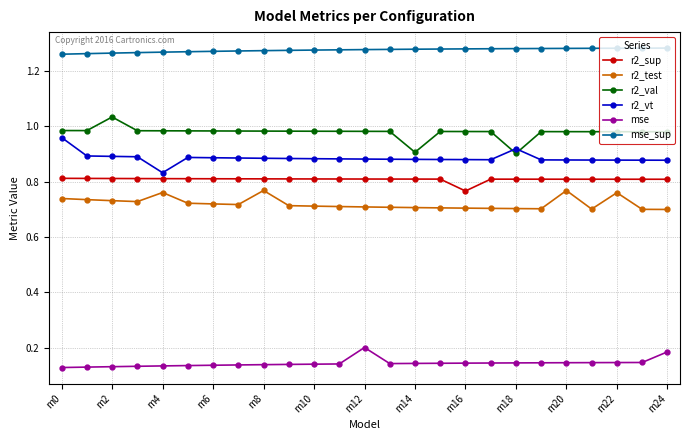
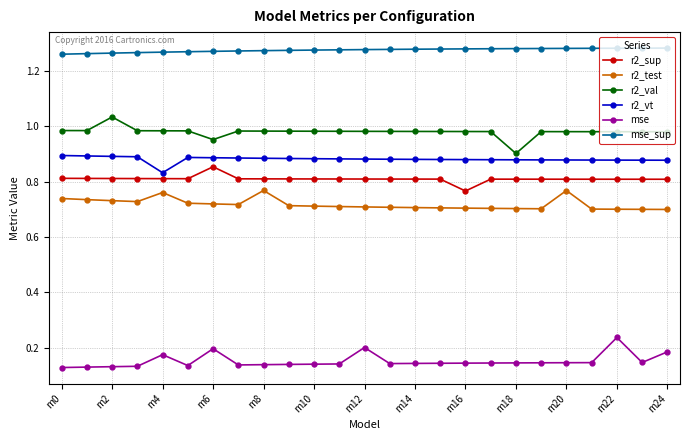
r2_vt, m0: 0.96 -> 0.89
mse, m4: 0.13 -> 0.18
r2_sup, m6: 0.81 -> 0.85
r2_val, m6: 0.98 -> 0.95
mse, m6: 0.14 -> 0.20
r2_val, m14: 0.91 -> 0.98
r2_vt, m18: 0.92 -> 0.88
r2_test, m22: 0.76 -> 0.70
mse, m22: 0.15 -> 0.24
